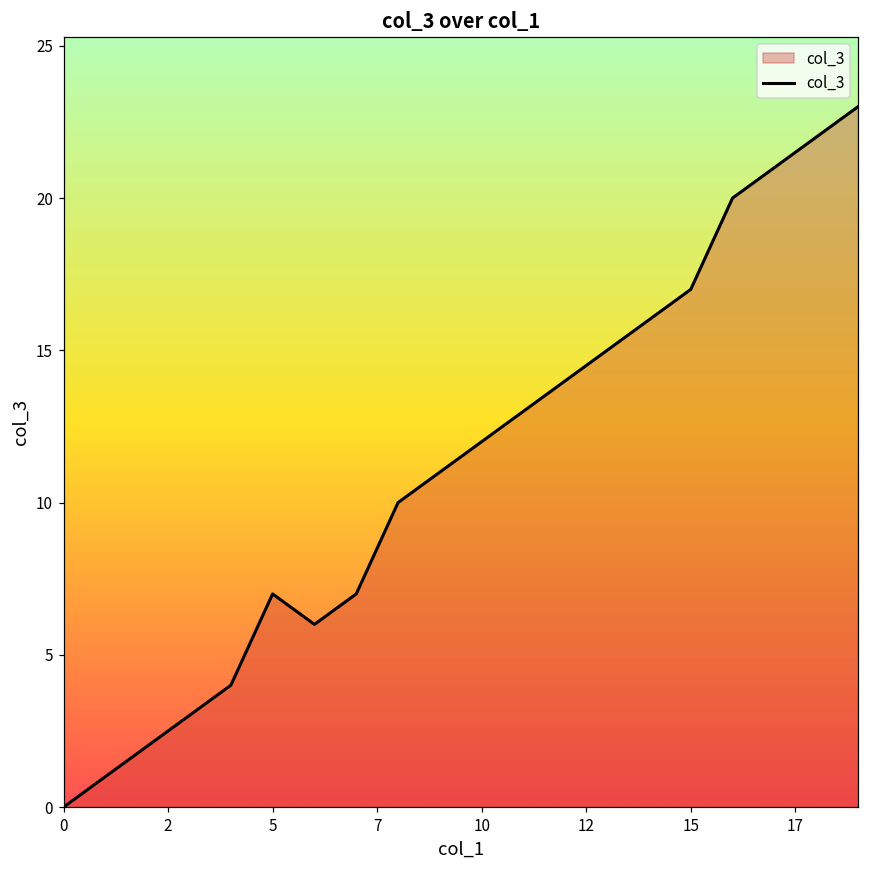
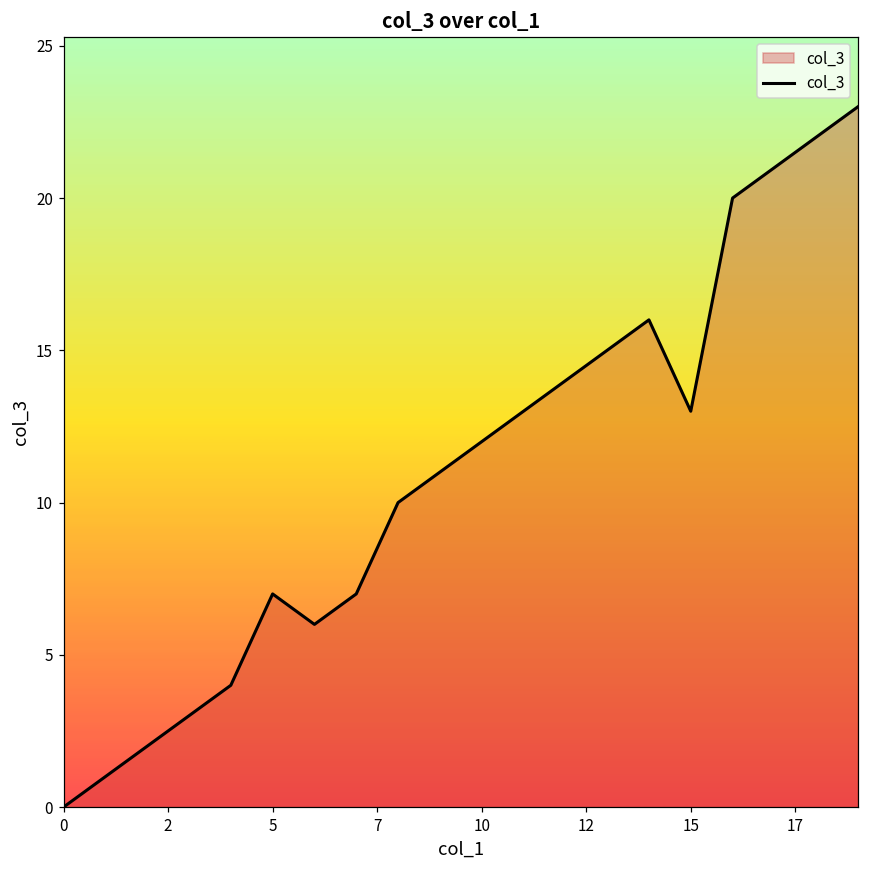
15: 17 -> 13
